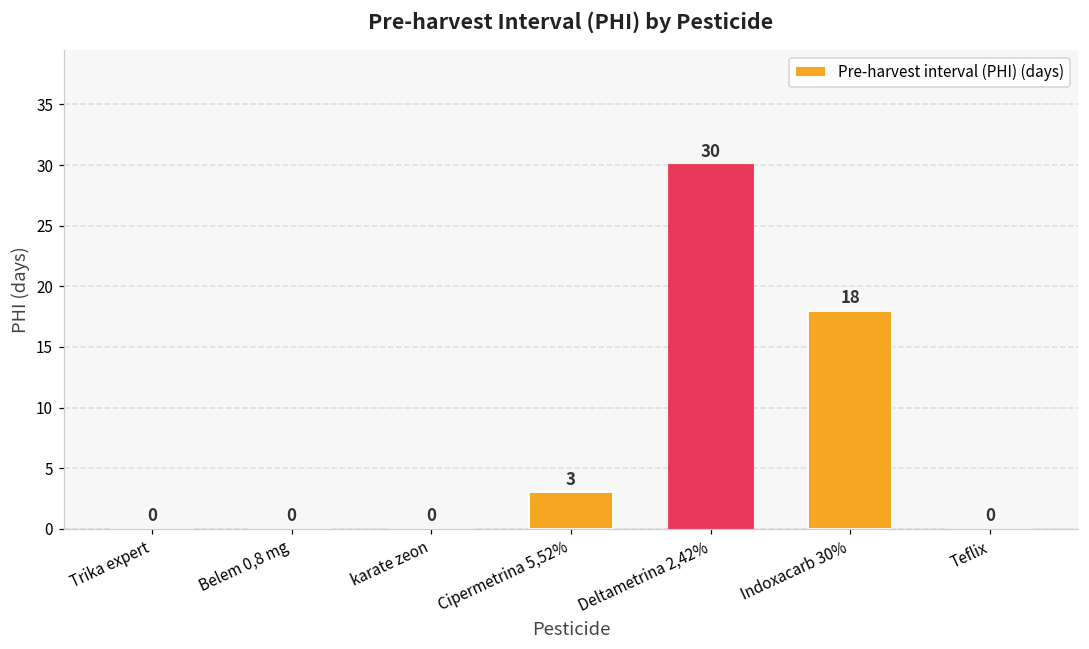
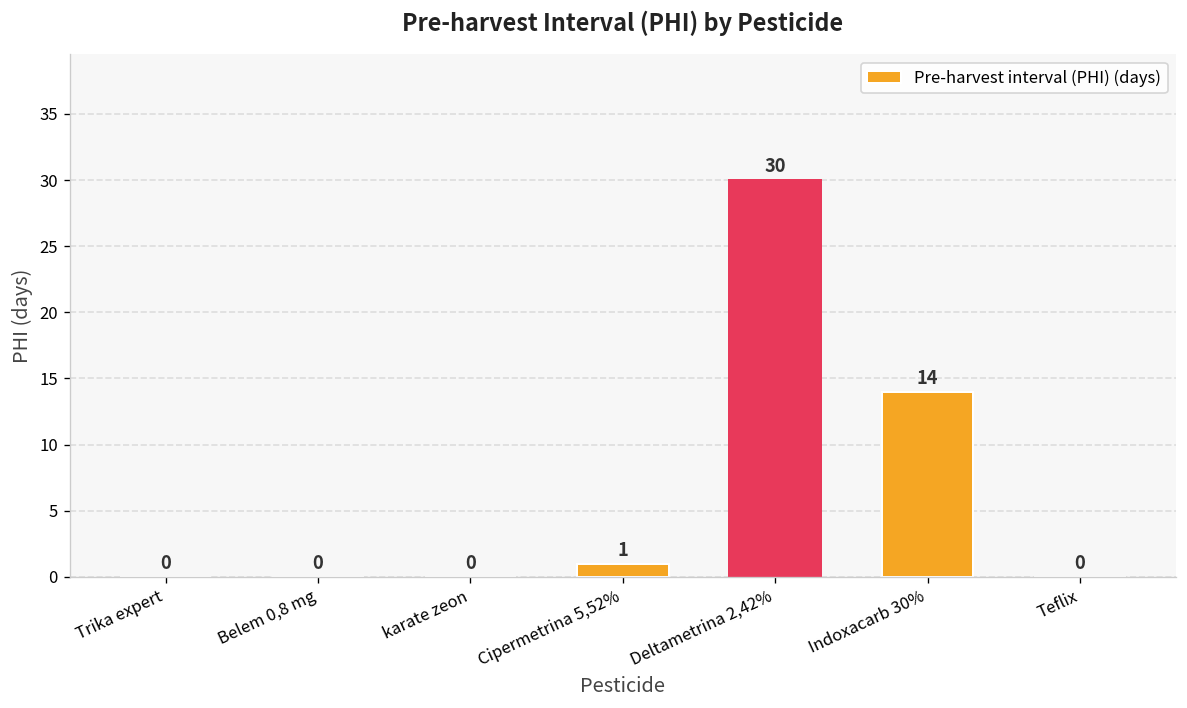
Cipermetrina 5,52%: 3 -> 1
Indoxacarb 30%: 18 -> 14
